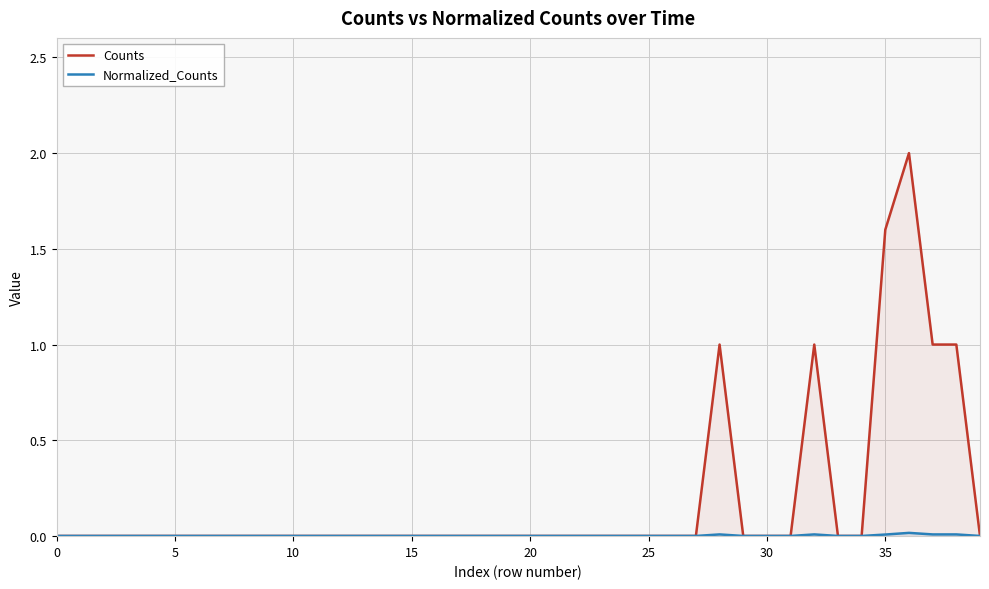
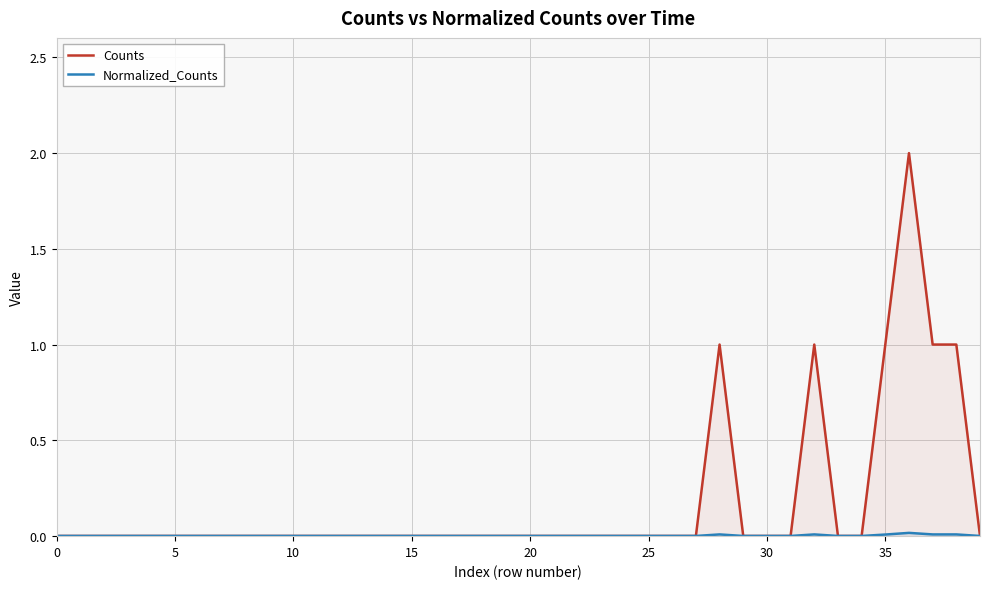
Counts, 35: 1.6 -> 1.0
